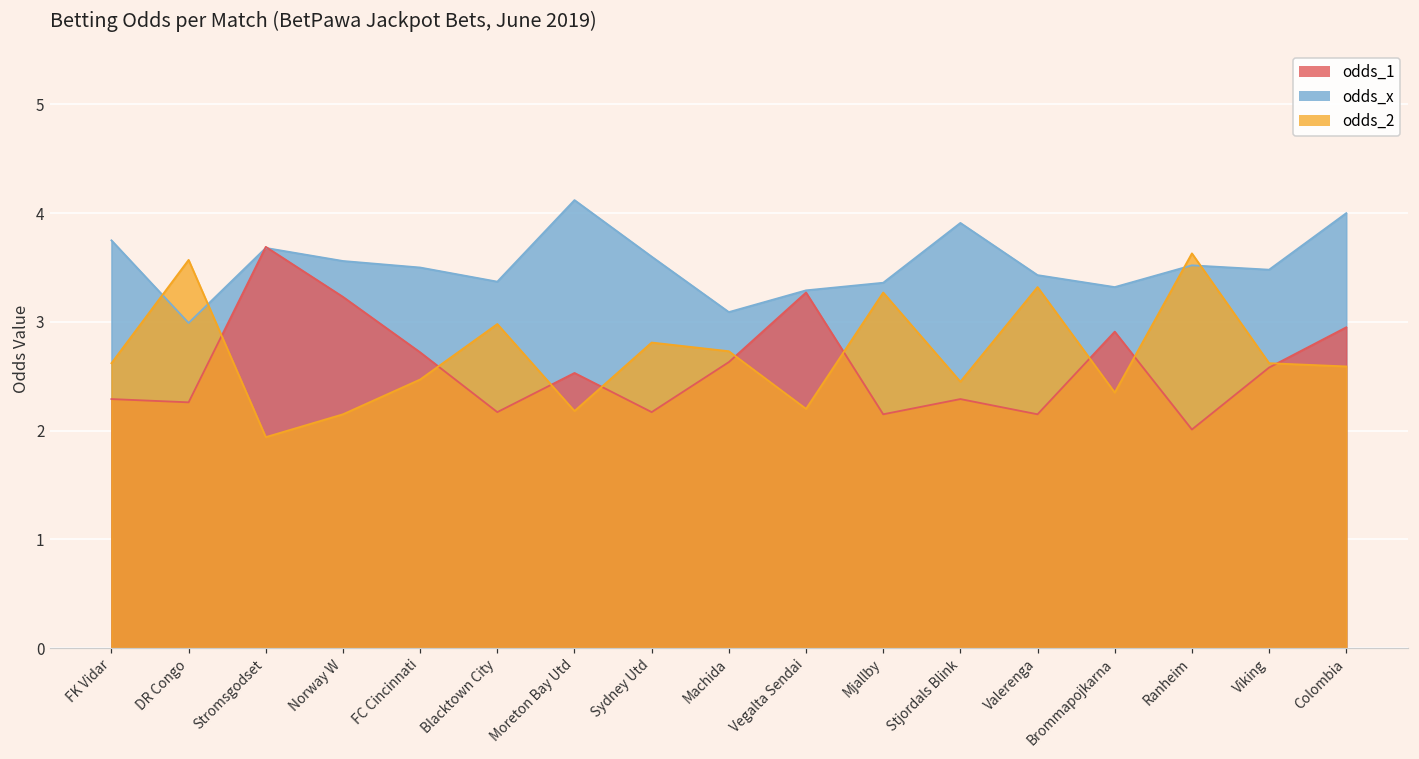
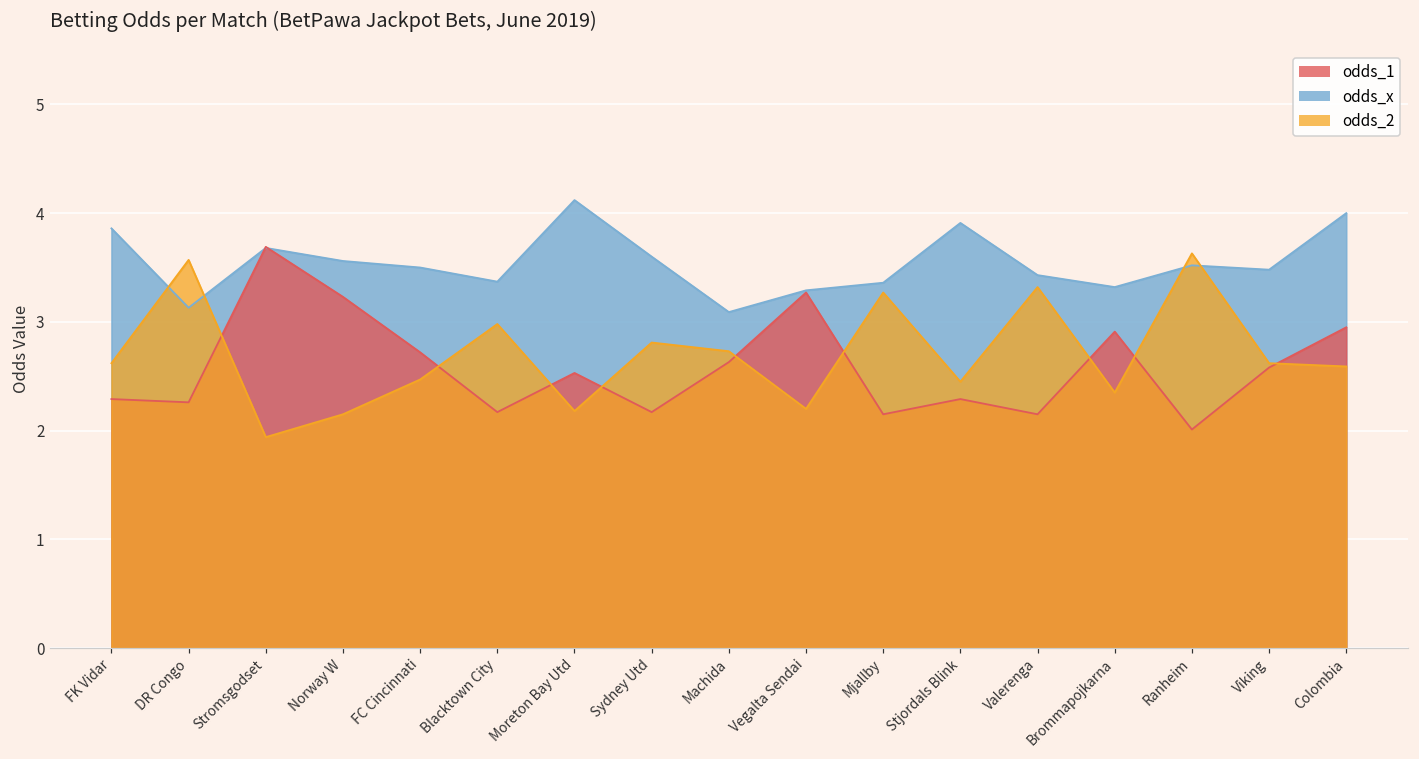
odds_x, FK Vidar: 3.8 -> 3.9
odds_x, DR Congo: 3.0 -> 3.1
